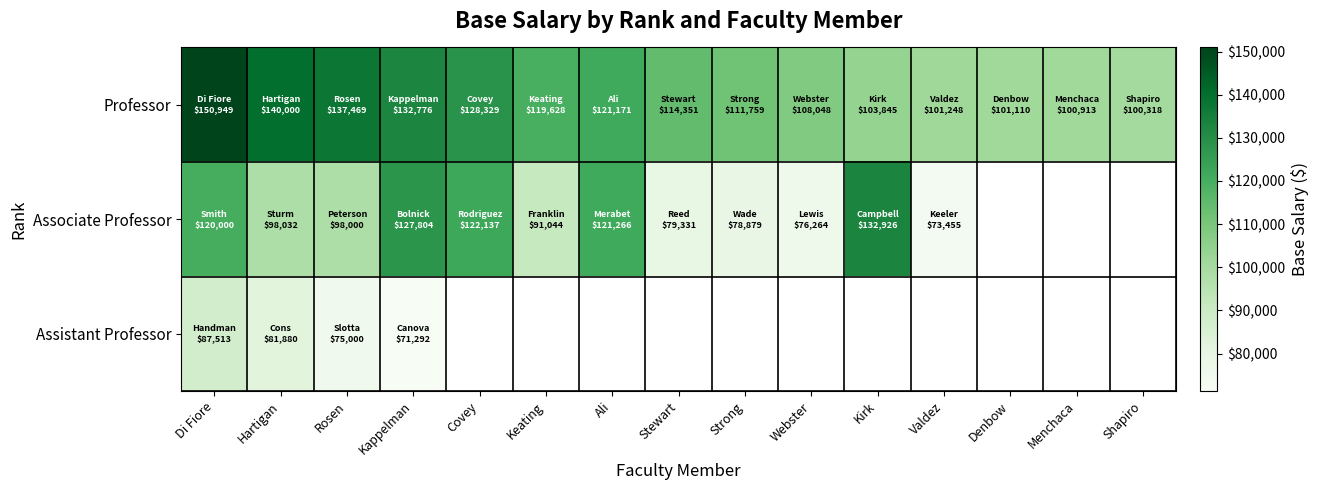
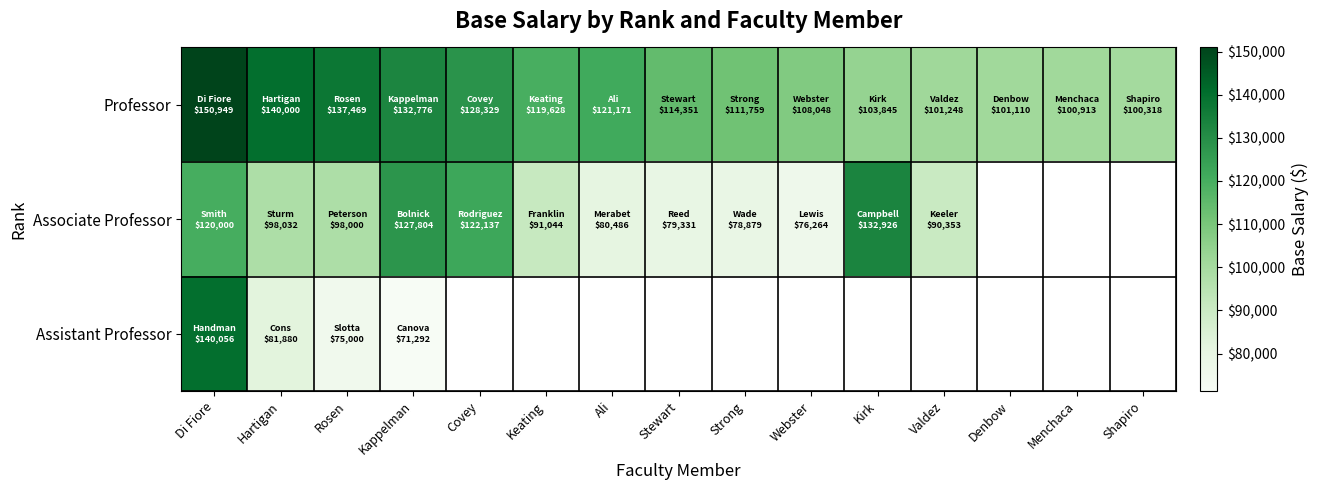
Associate Professor, Ali: $121,266 -> $80,486
Associate Professor, Valdez: $73,455 -> $90,353
Assistant Professor, Di Fiore: $87,513 -> $140,056
